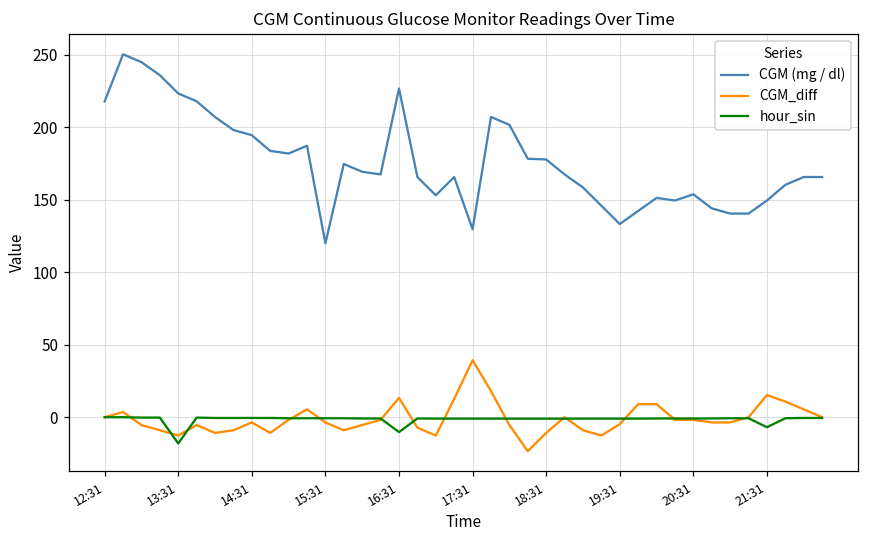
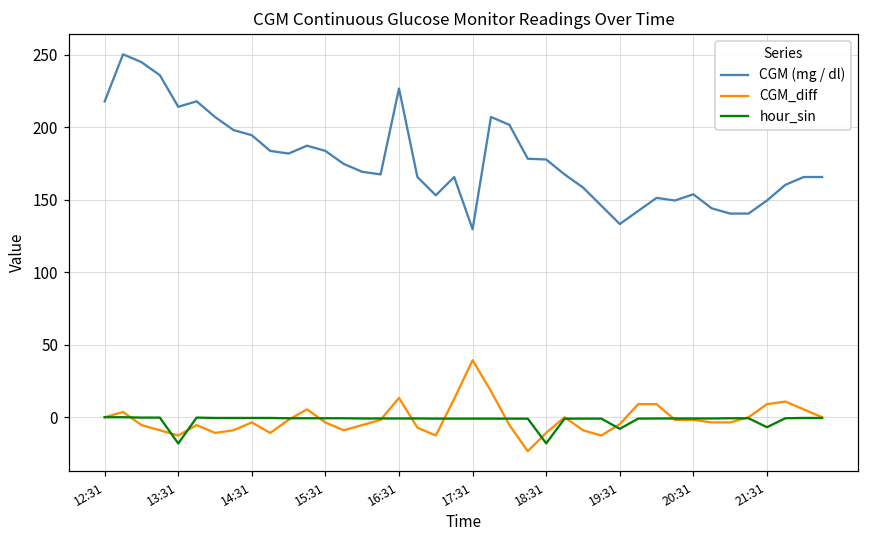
CGM (mg / dl), 13:31: 223 -> 214
CGM (mg / dl), 15:31: 120 -> 184
hour_sin, 16:31: -10 -> -1
hour_sin, 18:31: -1 -> -18
hour_sin, 19:31: -1 -> -8
CGM_diff, 21:31: 15 -> 9
